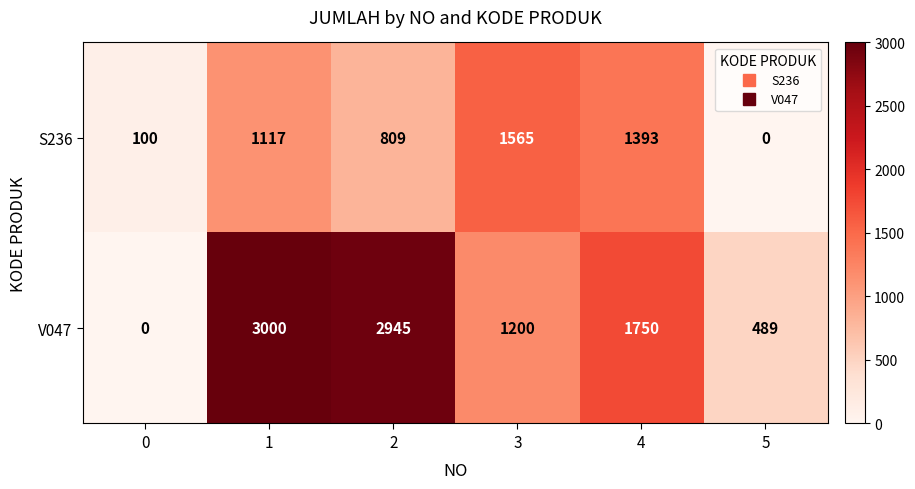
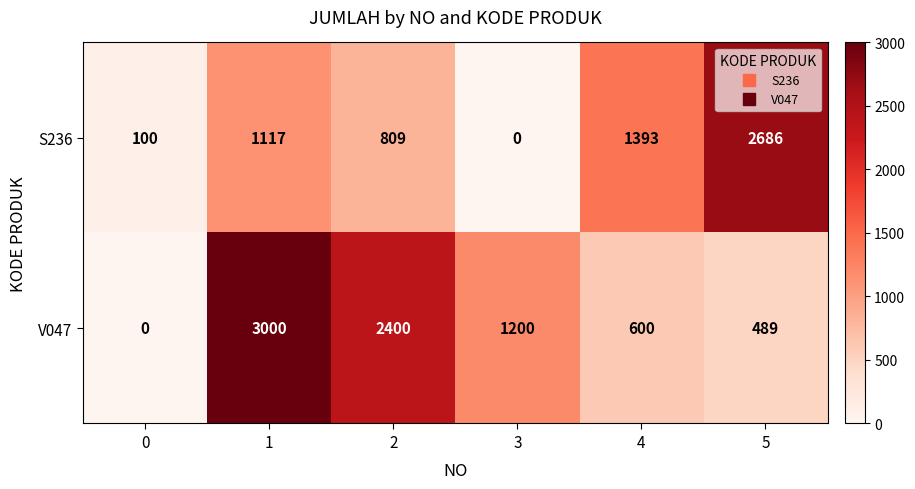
S236, 3: 1565 -> 0
S236, 5: 0 -> 2686
V047, 2: 2945 -> 2400
V047, 4: 1750 -> 600
